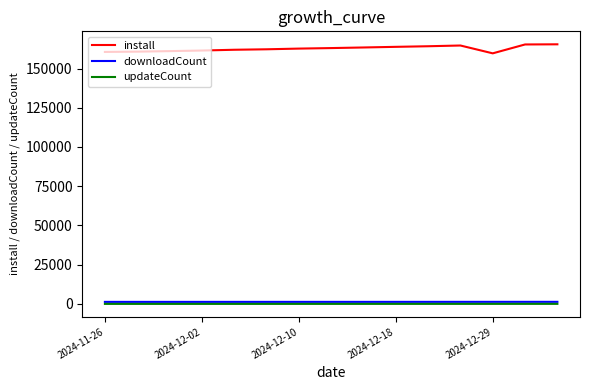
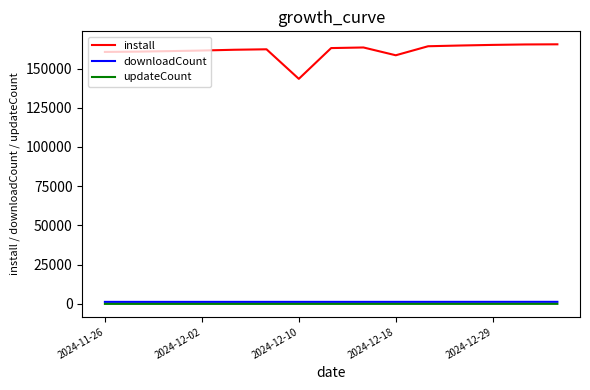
install, 2024-12-10: 163000 -> 143000
install, 2024-12-18: 164000 -> 158000
install, 2024-12-29: 160000 -> 165000
